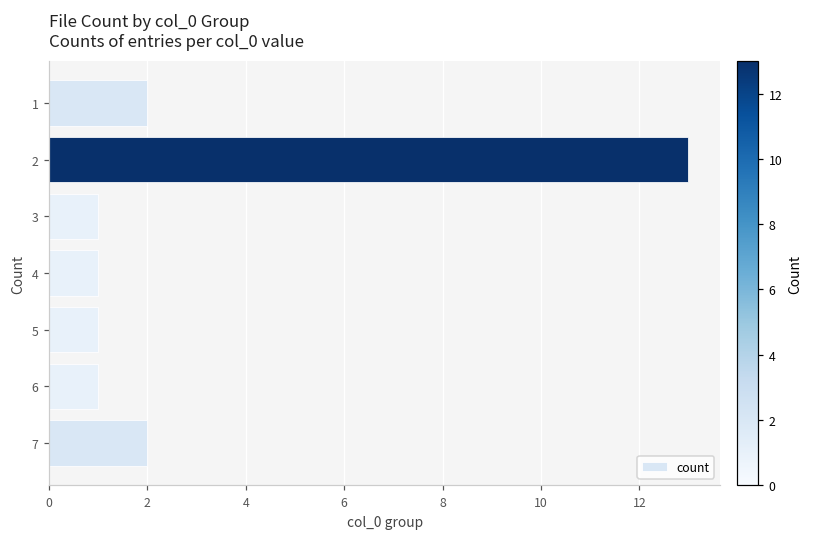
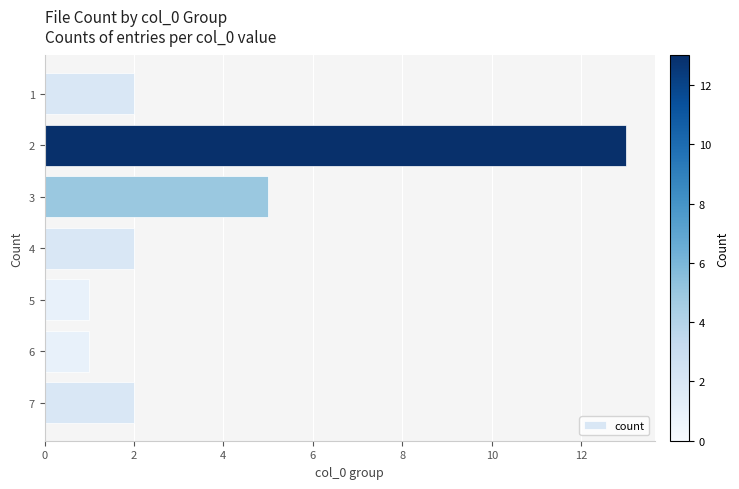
3: 1 -> 5
4: 1 -> 2
